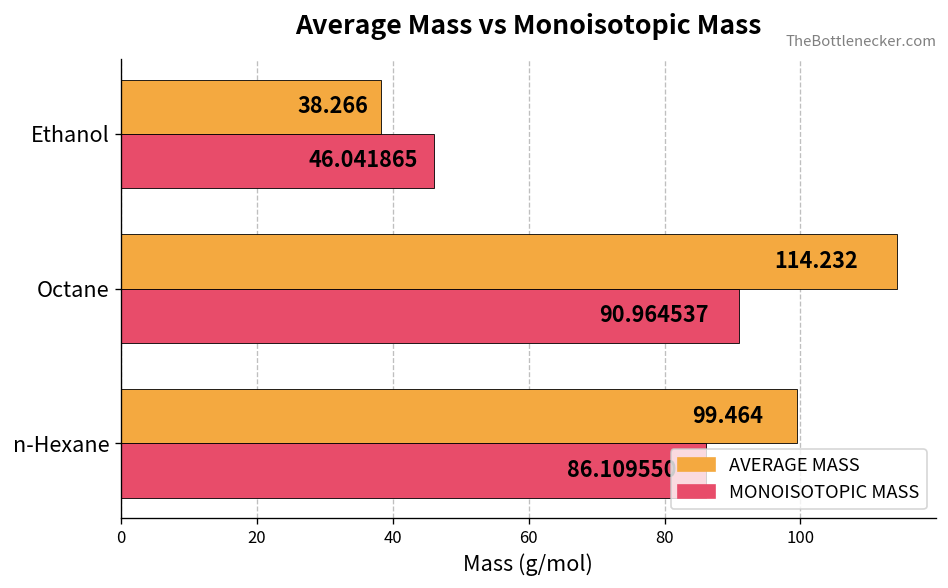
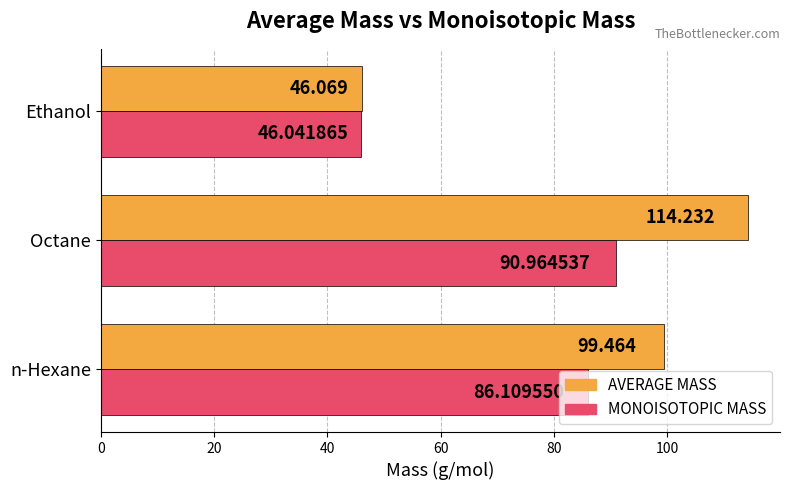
AVERAGE MASS, Ethanol: 38.266 -> 46.069
